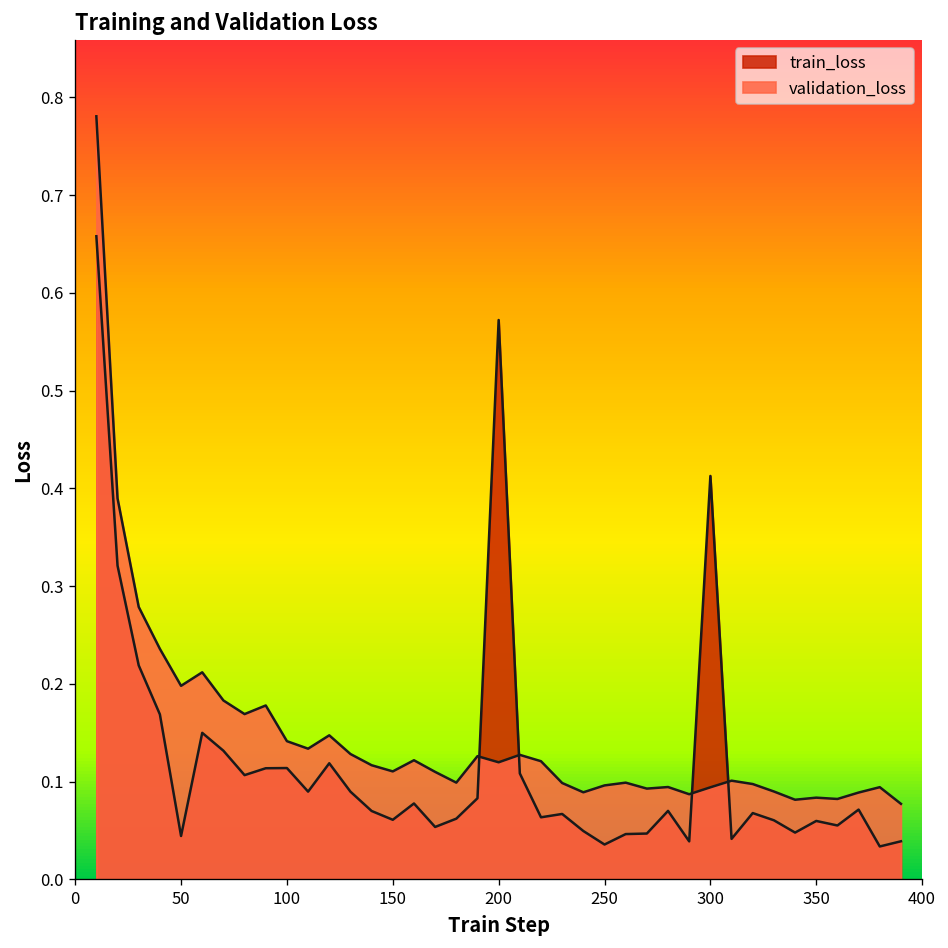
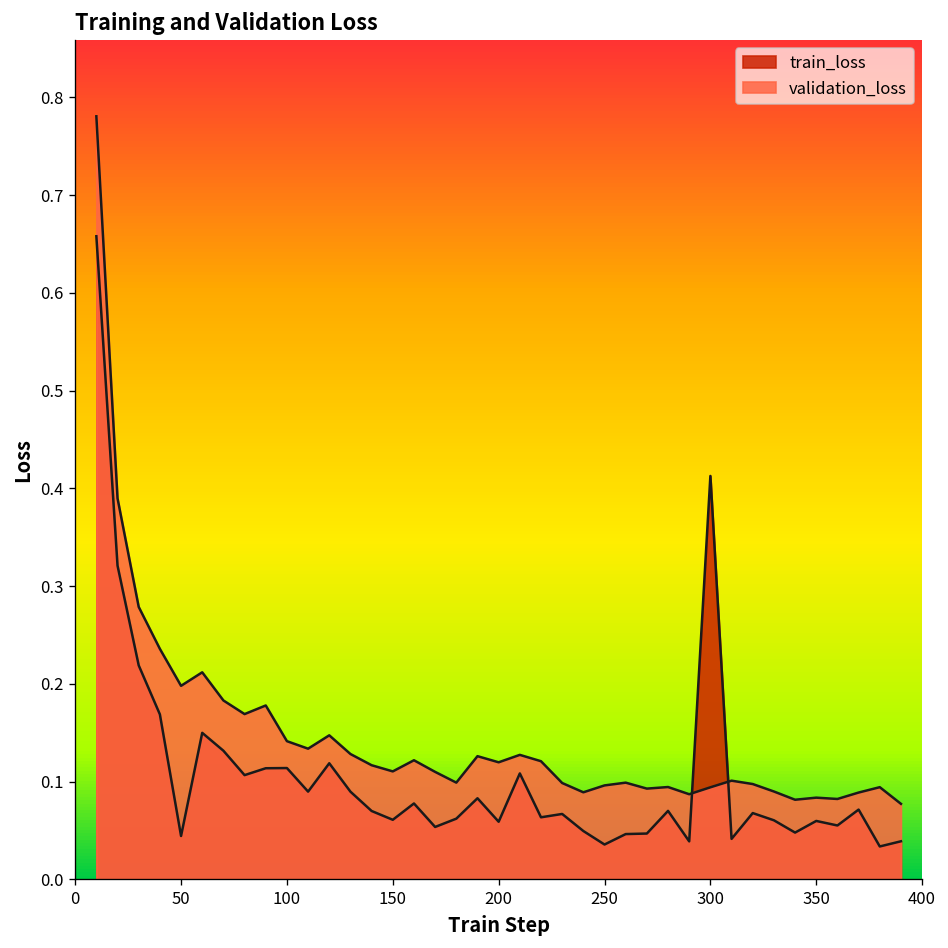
train_loss, 200: 0.57 -> 0.06
